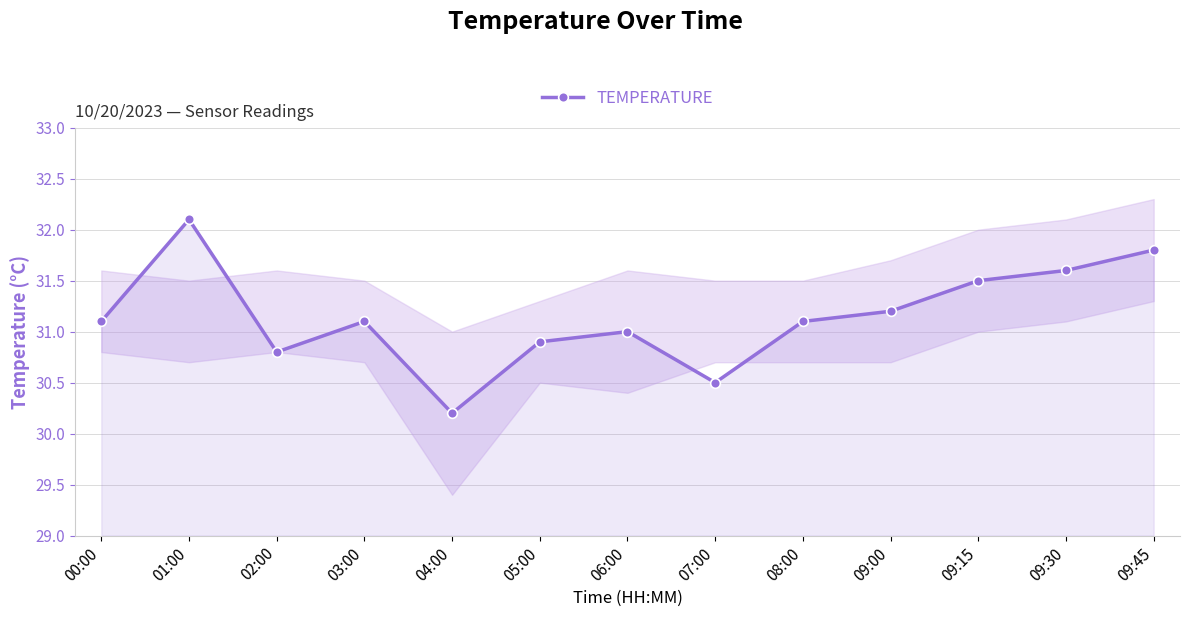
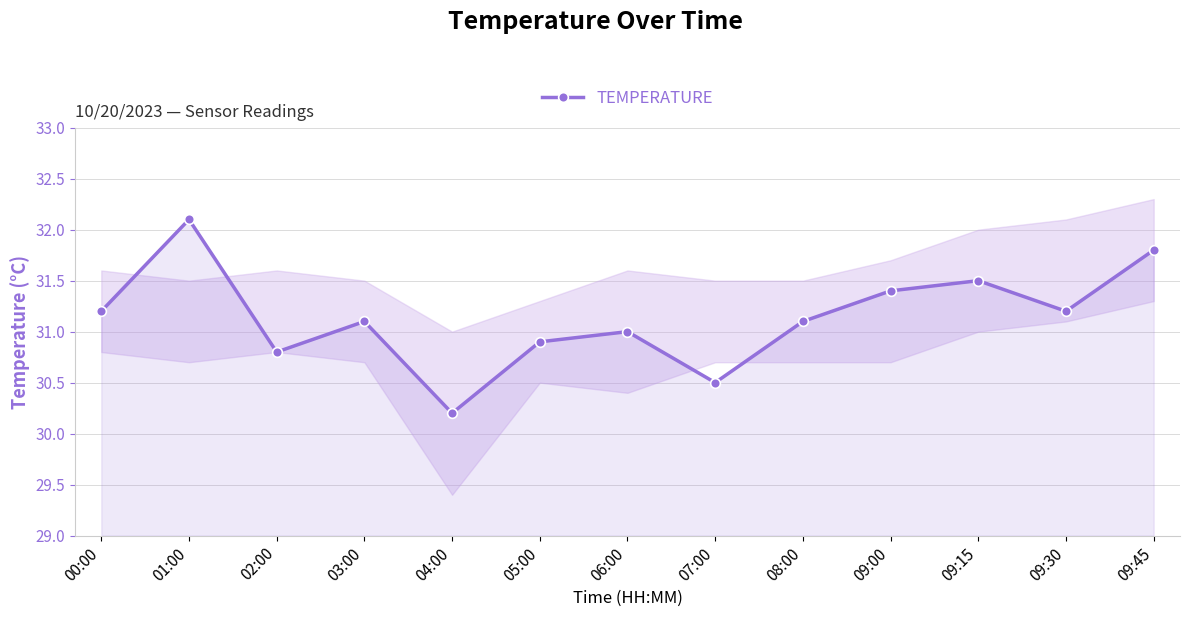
TEMPERATURE, 00:00: 31.1 -> 31.2
TEMPERATURE, 09:00: 31.2 -> 31.4
TEMPERATURE, 09:30: 31.6 -> 31.2
